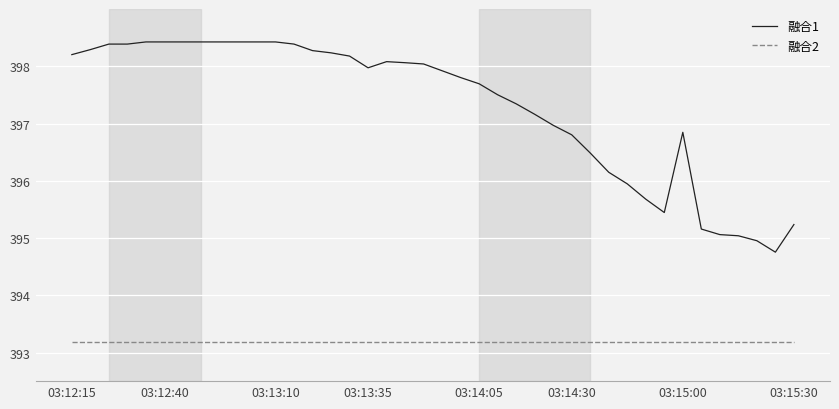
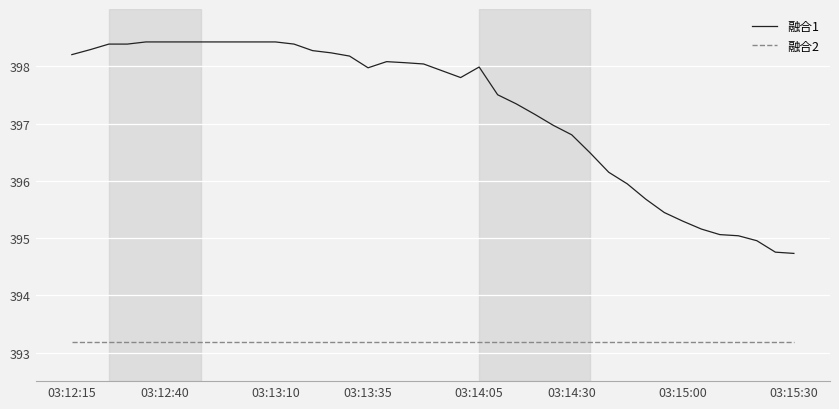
融合1, 03:14:05: 397.7 -> 398.0
融合1, 03:15:00: 396.8 -> 395.3
融合1, 03:15:30: 395.2 -> 394.7
